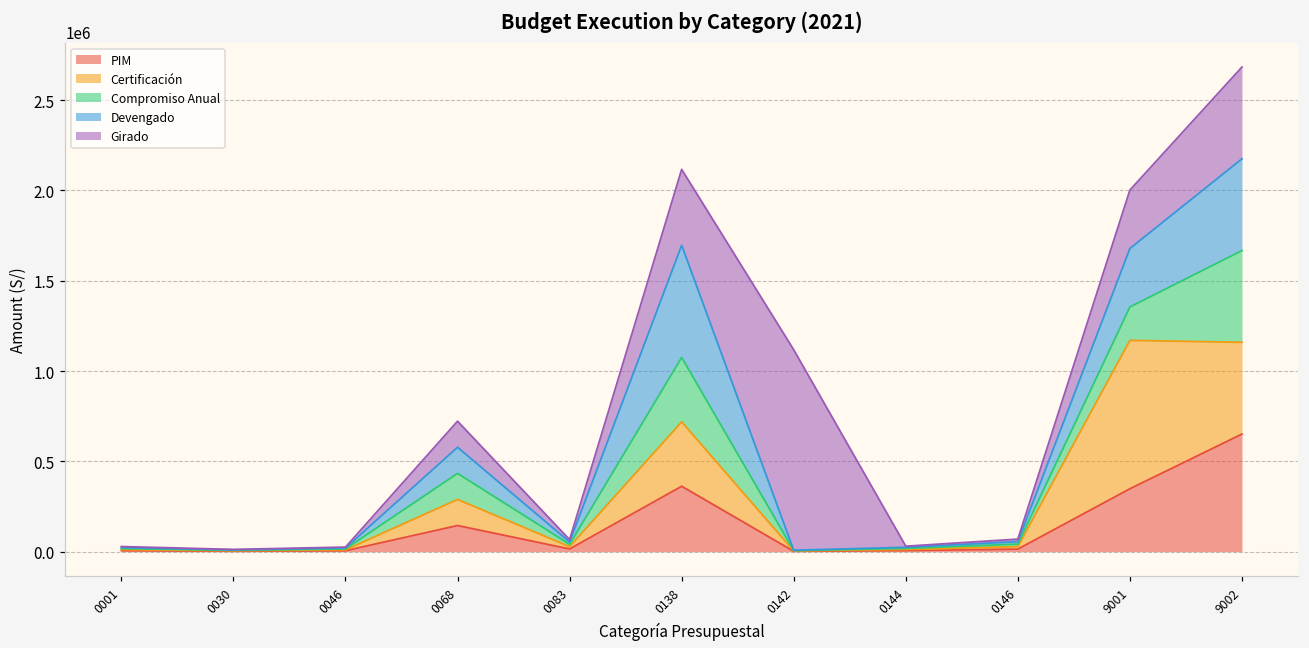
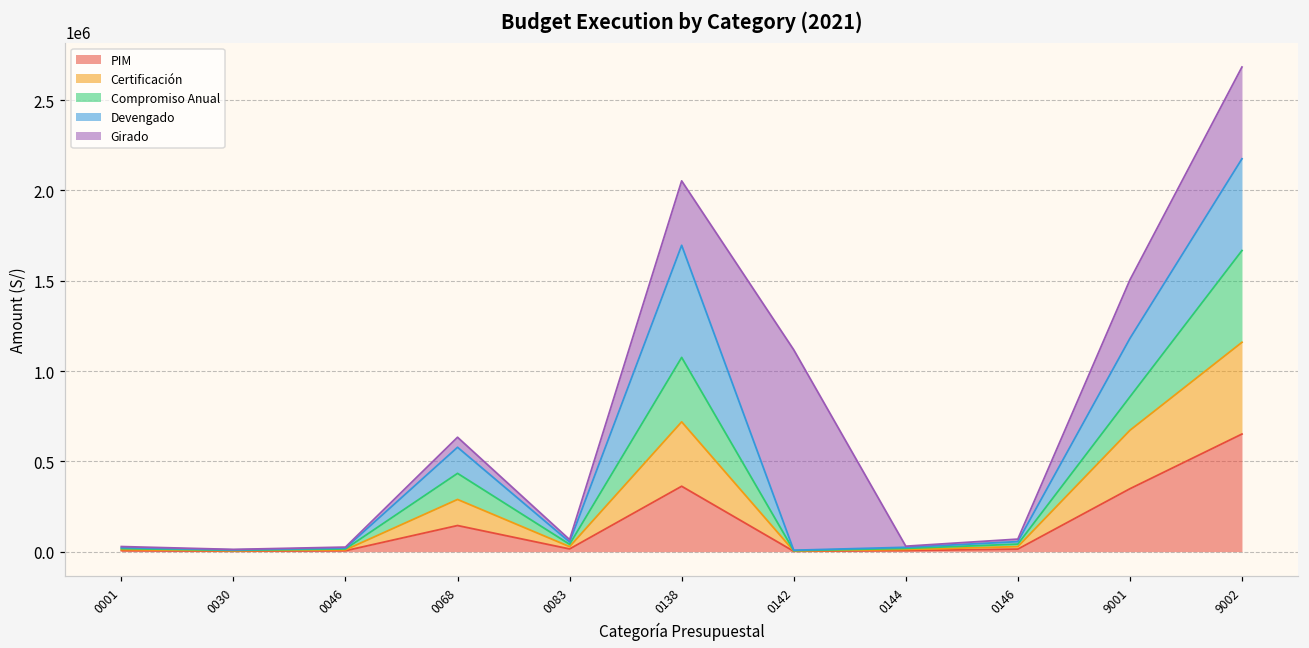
Girado, 0068: 140000 -> 60000
Girado, 0138: 420000 -> 360000
Certificación, 9001: 820000 -> 320000
